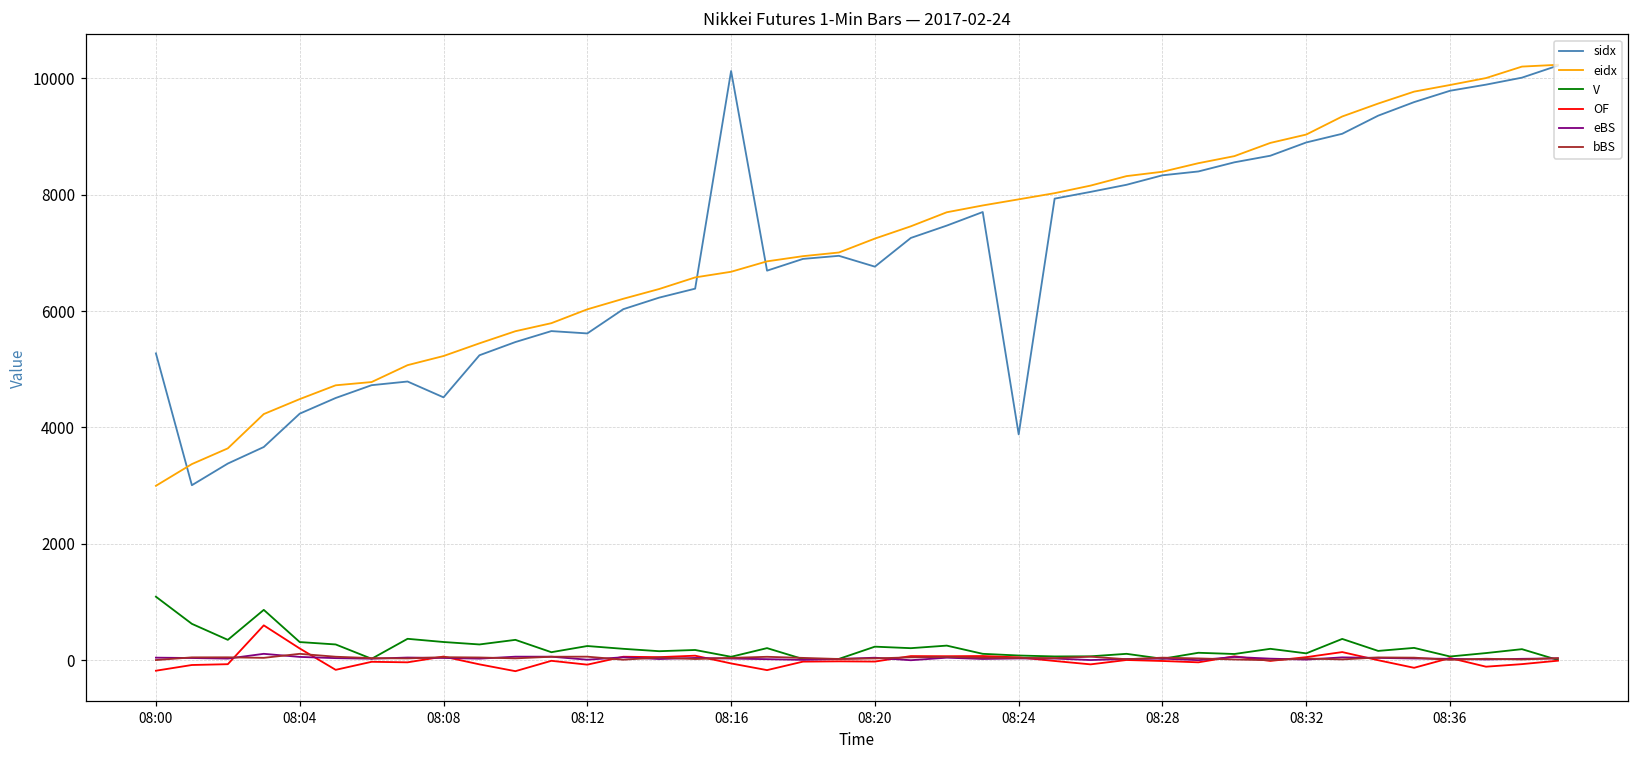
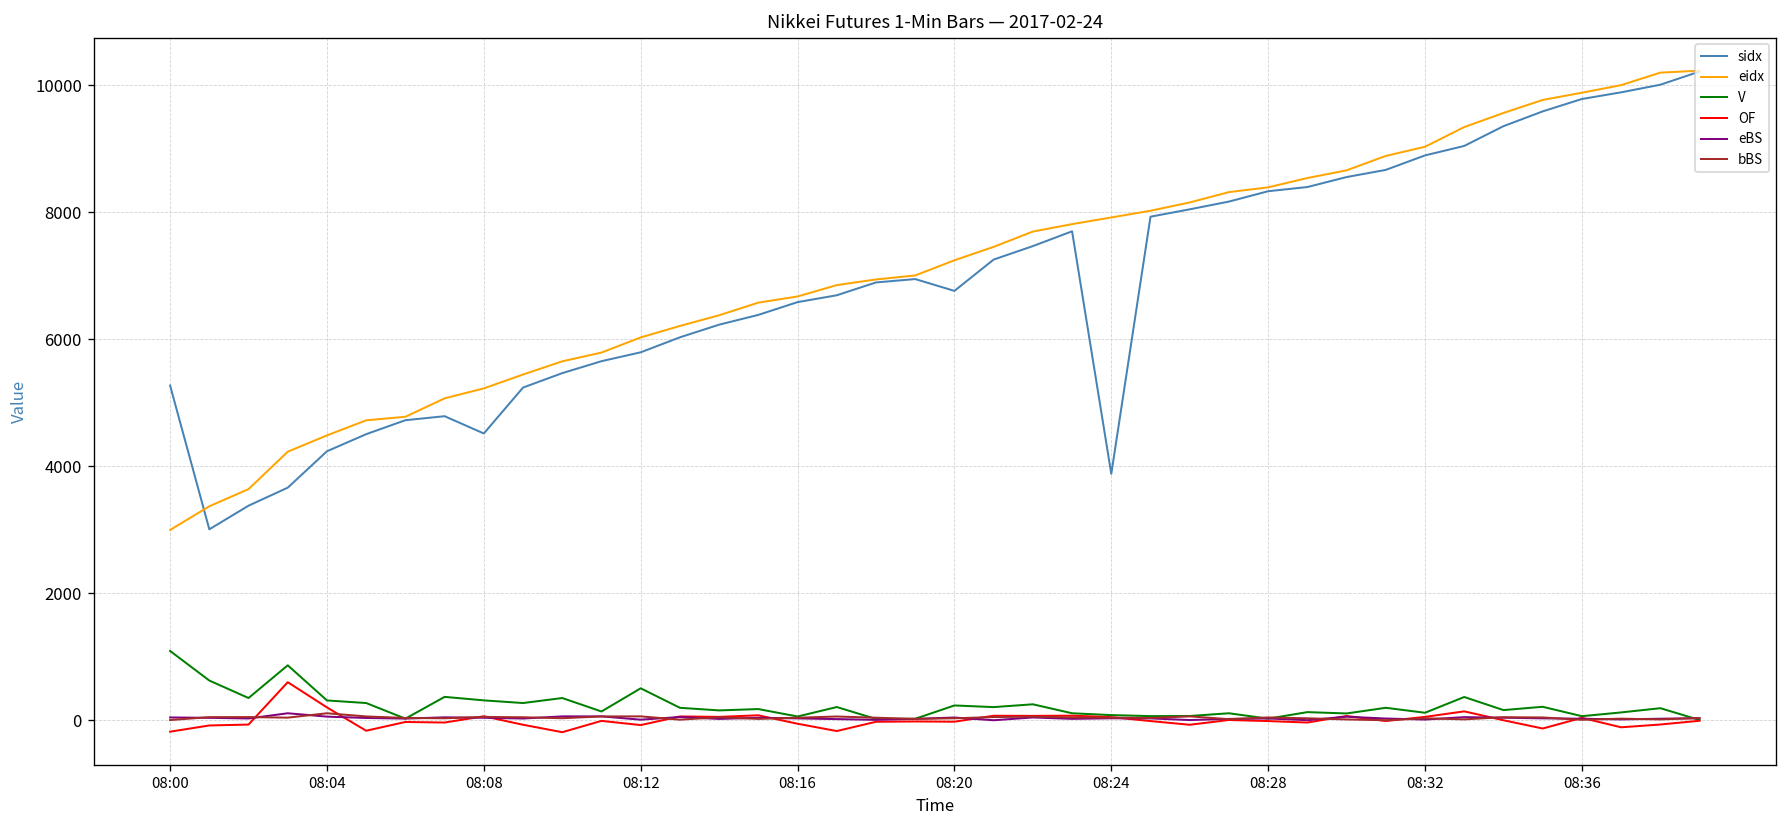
sidx, 08:12: 5600 -> 5800
V, 08:12: 200 -> 500
sidx, 08:16: 10100 -> 6600
